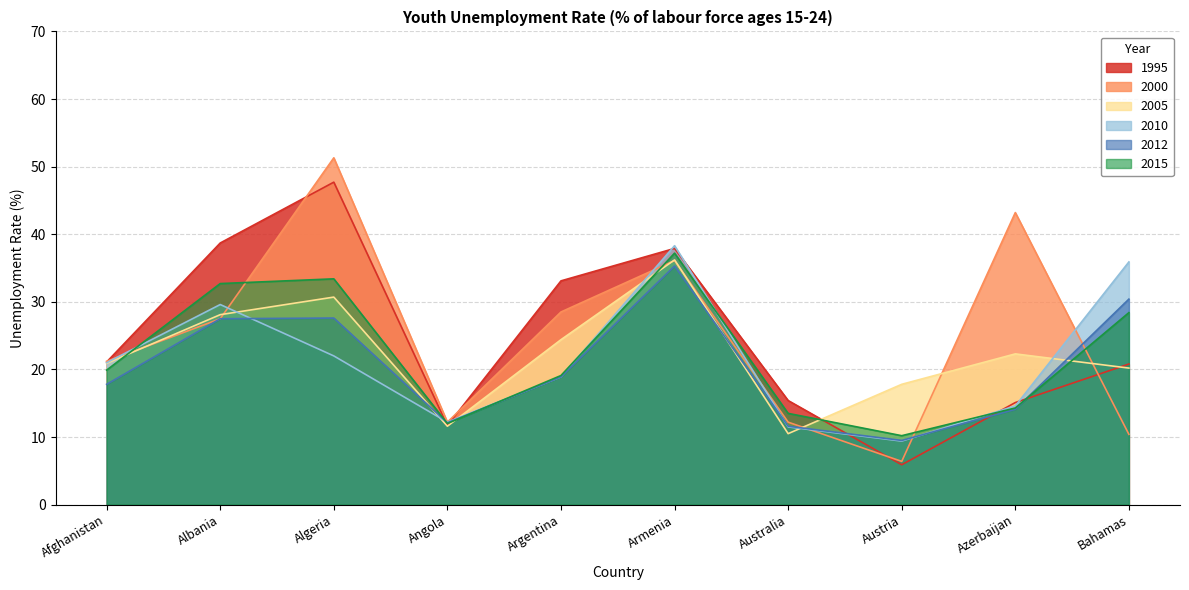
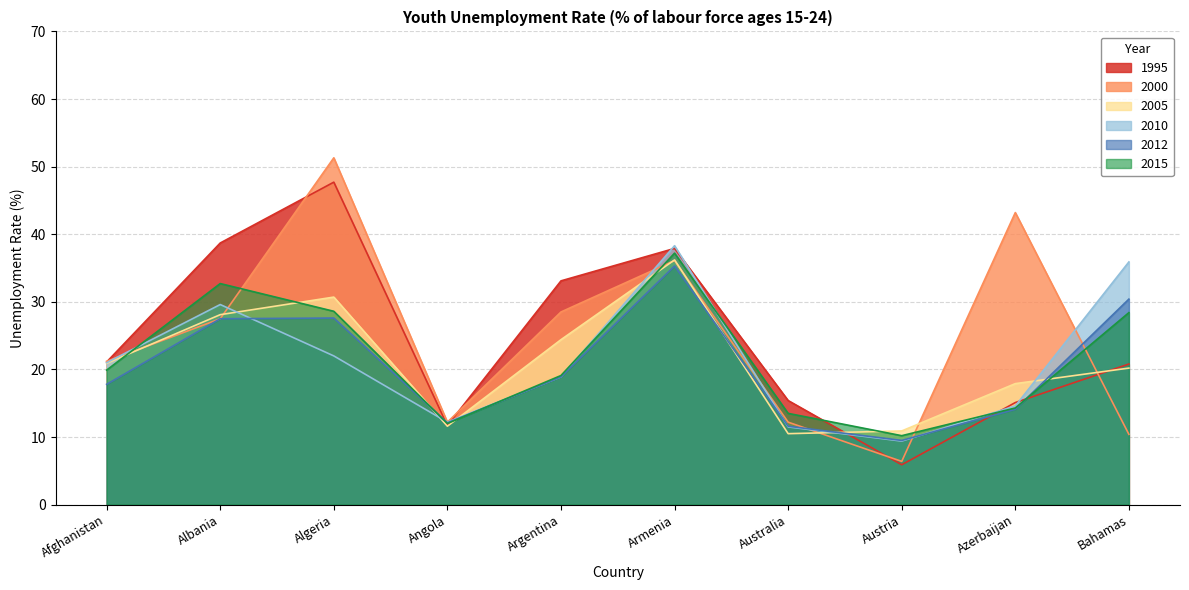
2015, Algeria: 33 -> 29
2005, Austria: 18 -> 11
2005, Azerbaijan: 22 -> 18
